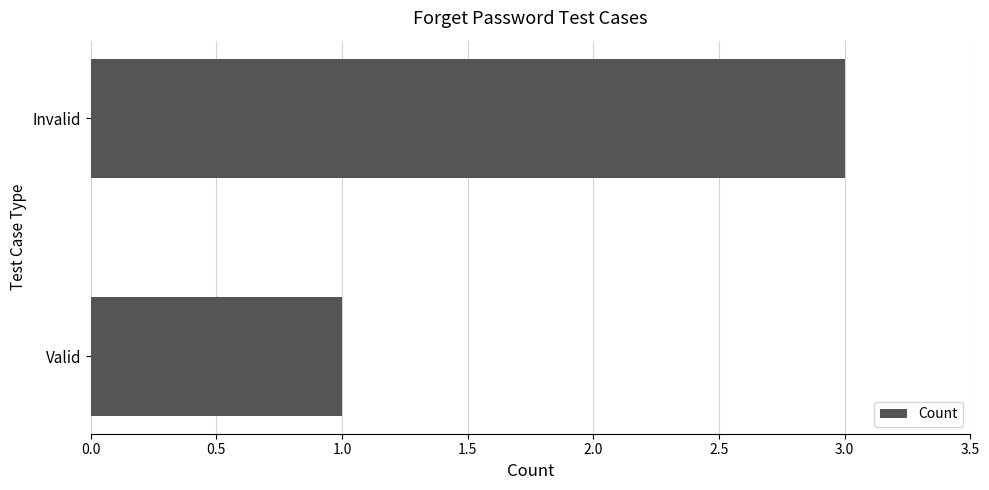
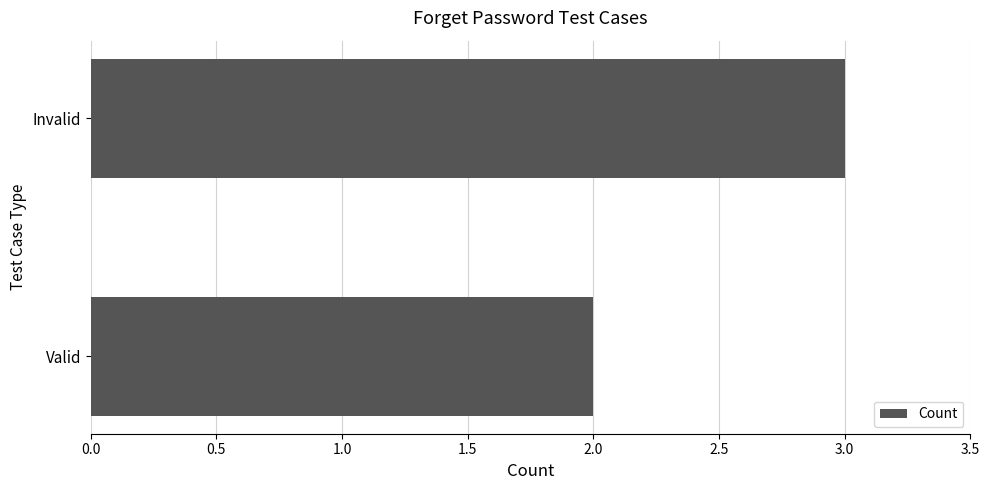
Valid: 1 -> 2
